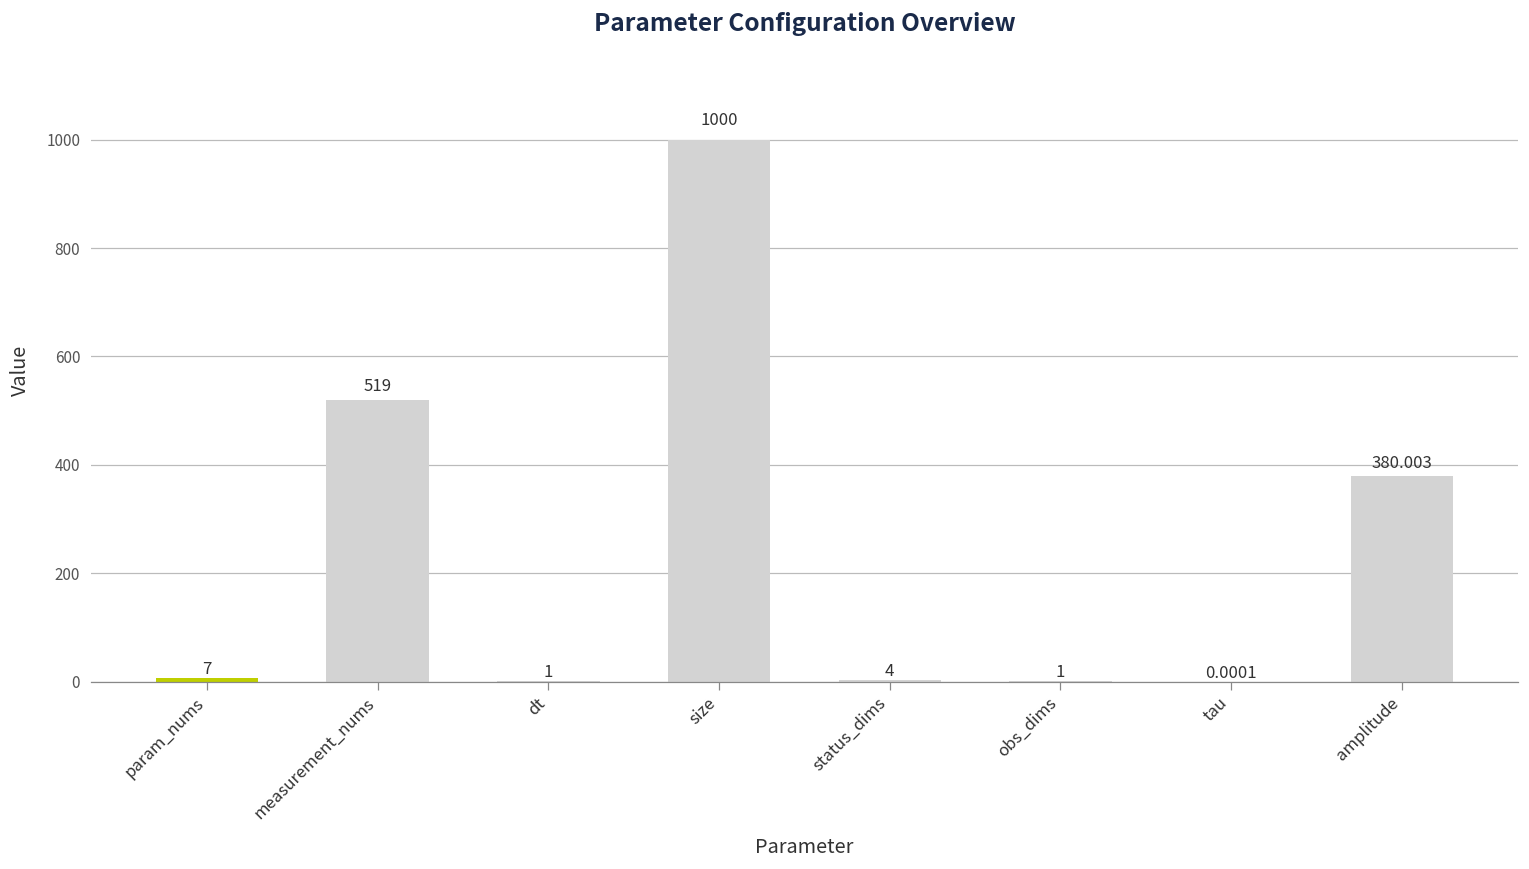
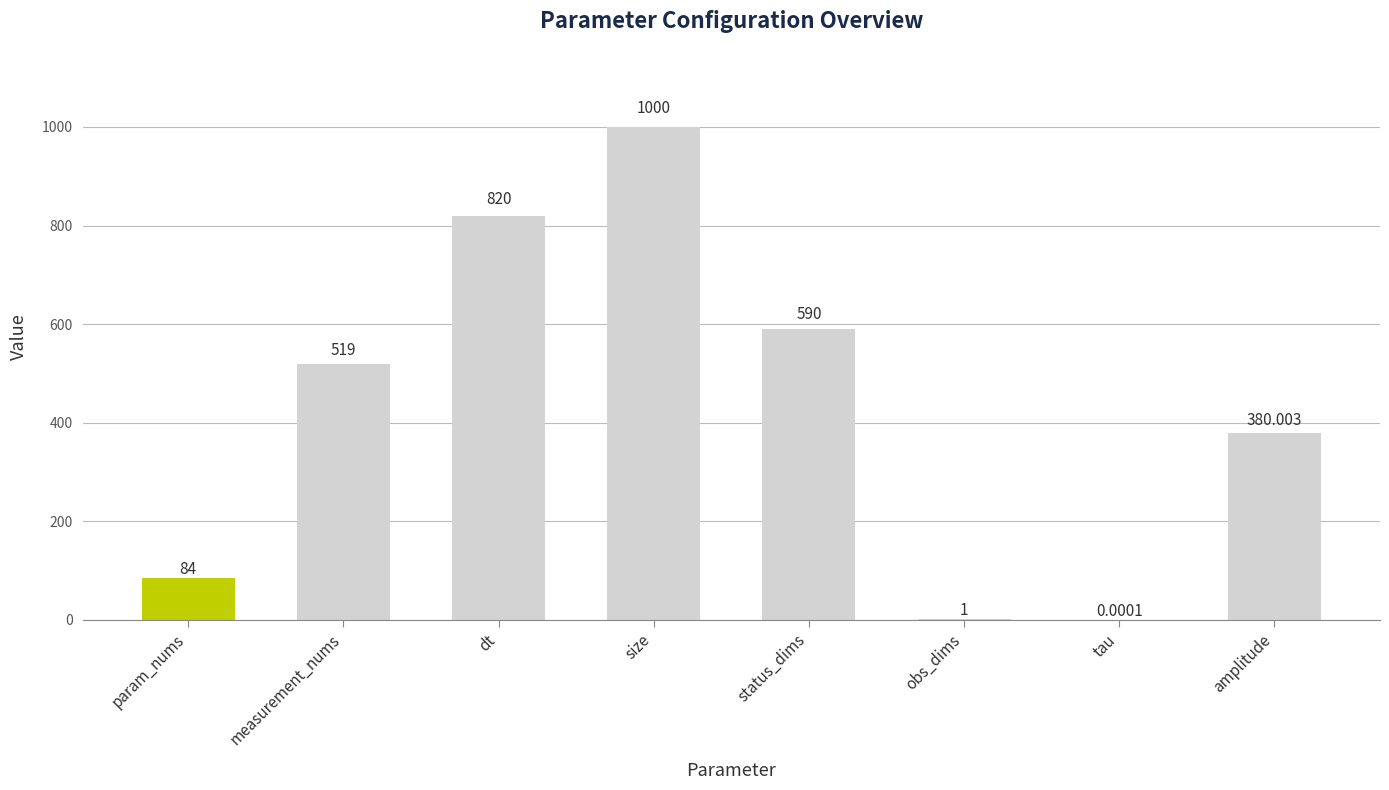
param_nums: 7 -> 84
dt: 1 -> 820
status_dims: 4 -> 590
